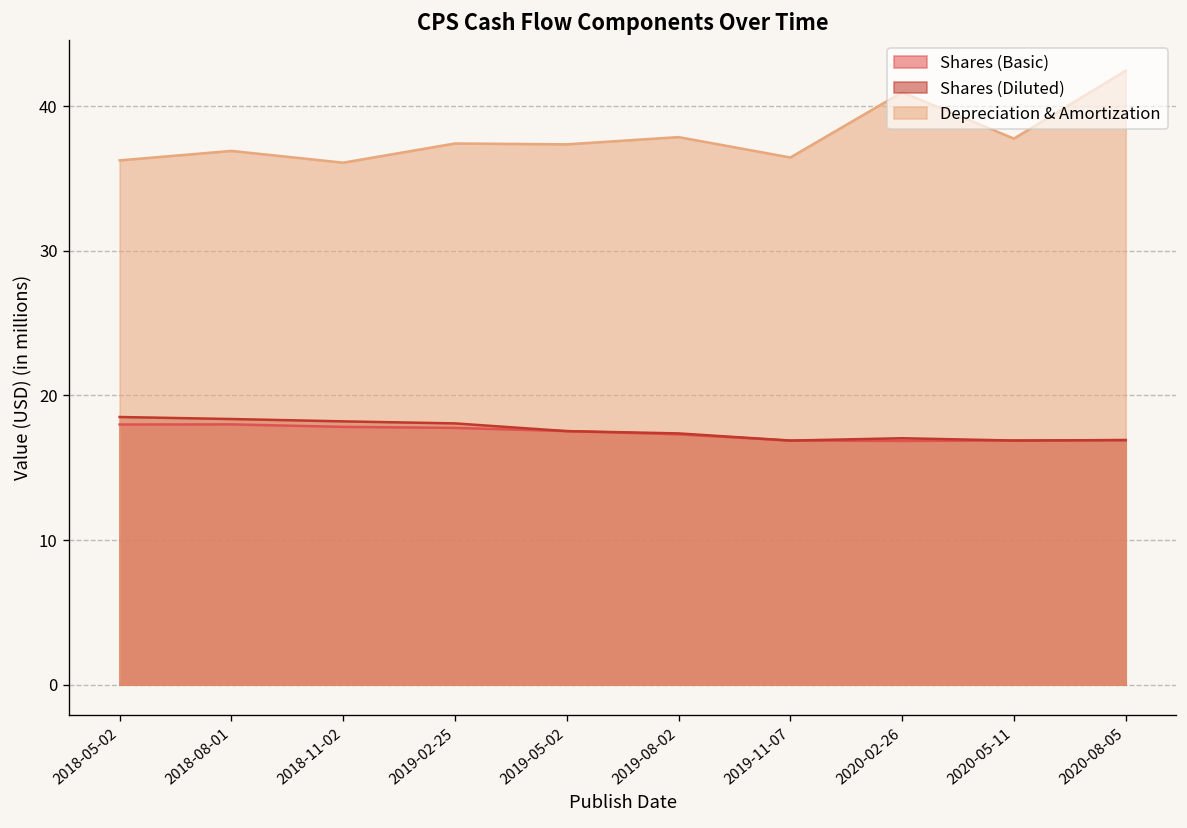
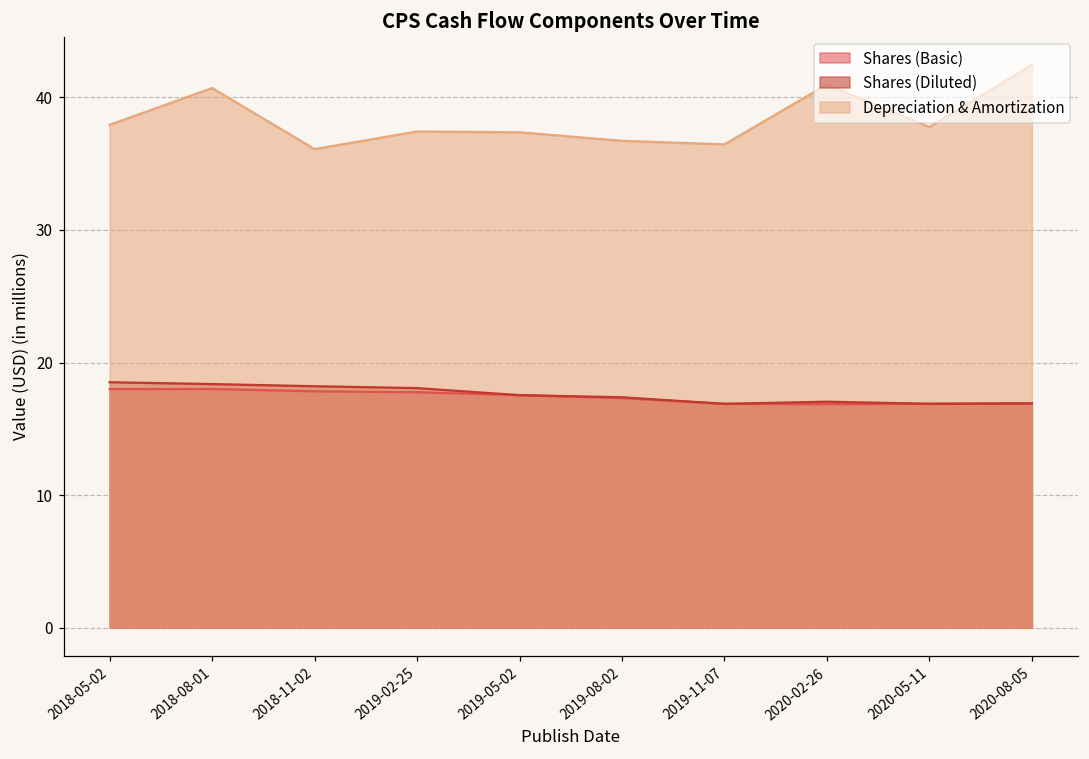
Depreciation & Amortization, 2018-05-02: 36.3 -> 37.9
Depreciation & Amortization, 2018-08-01: 36.9 -> 40.7
Depreciation & Amortization, 2019-08-02: 37.9 -> 36.7
